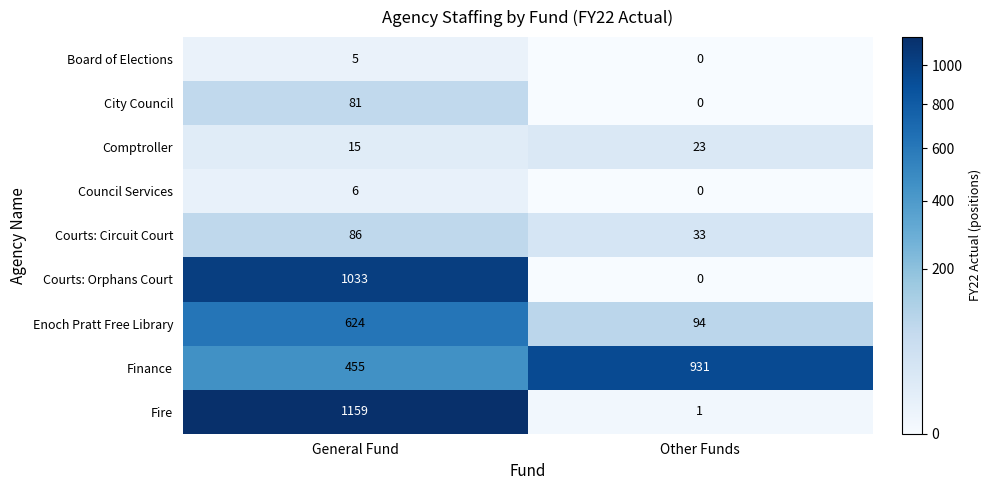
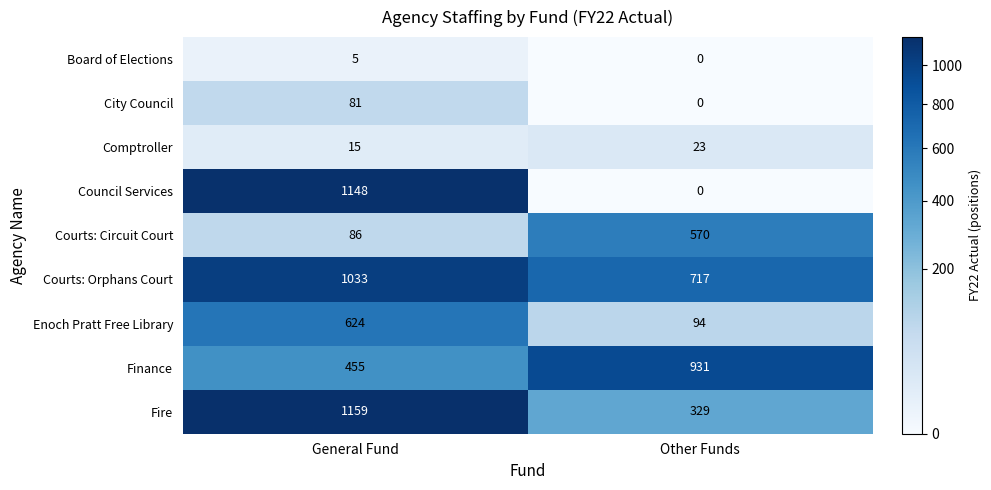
Council Services, General Fund: 6 -> 1148
Courts: Circuit Court, Other Funds: 33 -> 570
Courts: Orphans Court, Other Funds: 0 -> 717
Fire, Other Funds: 1 -> 329
